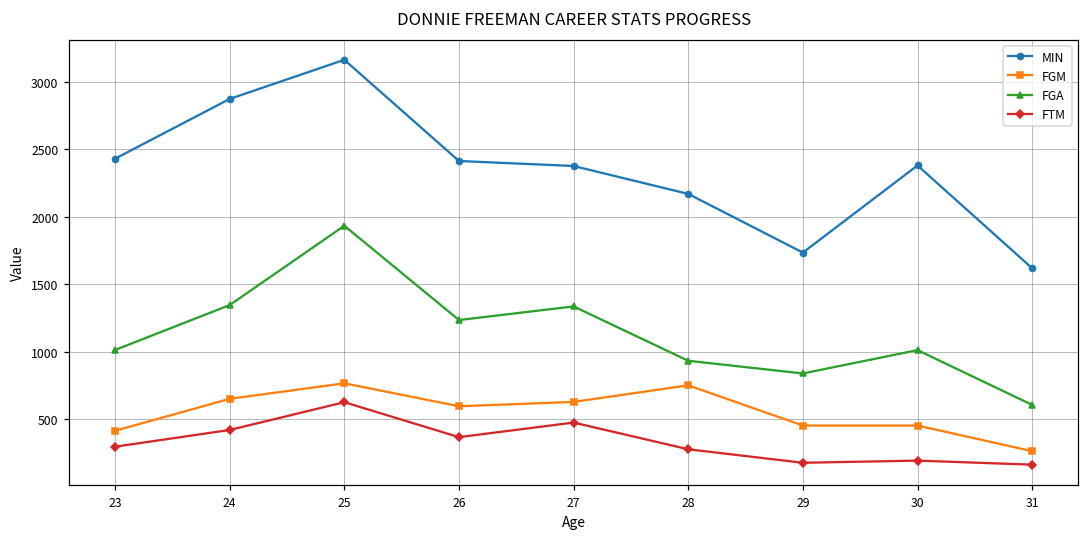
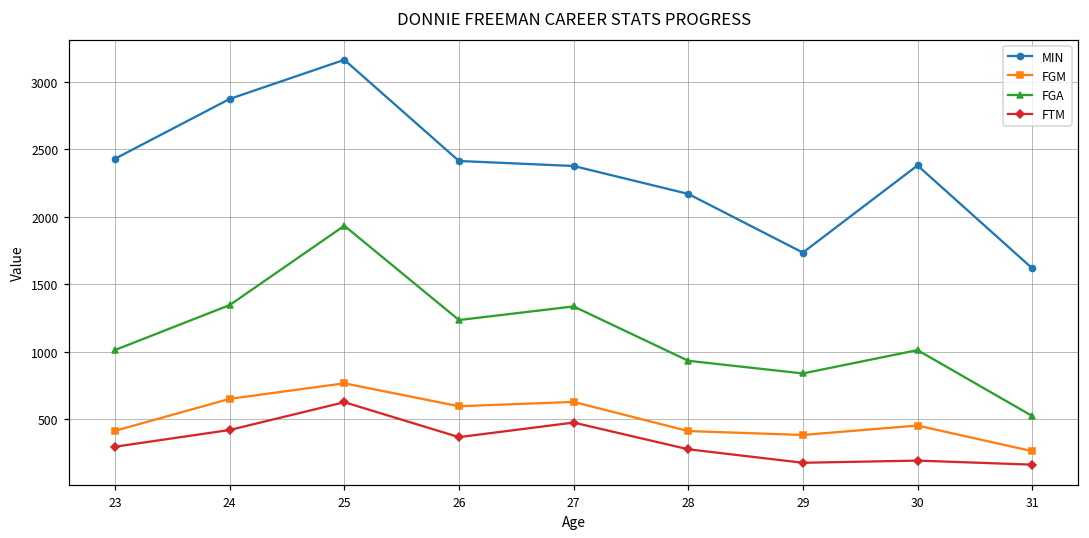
FGM, 28: 750 -> 410
FGM, 29: 450 -> 380
FGA, 31: 610 -> 520
